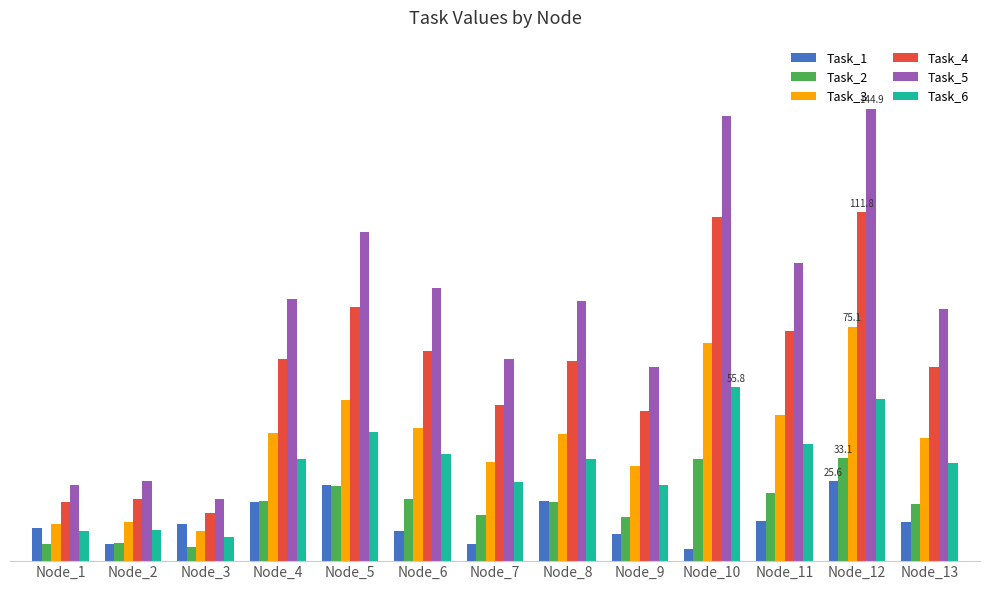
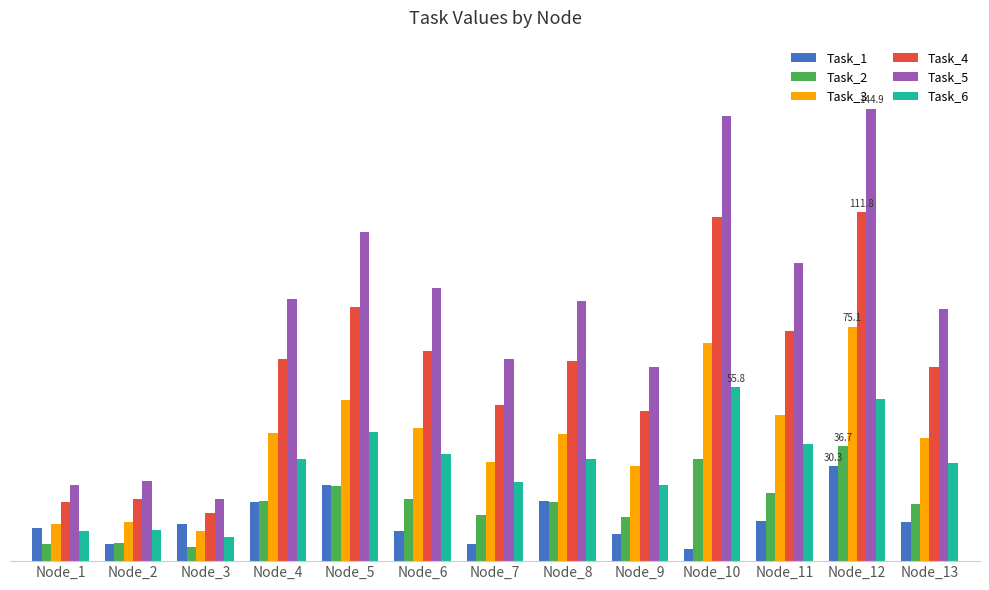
Task_1, Node_12: 25.6 -> 30.3
Task_2, Node_12: 33.1 -> 36.7
